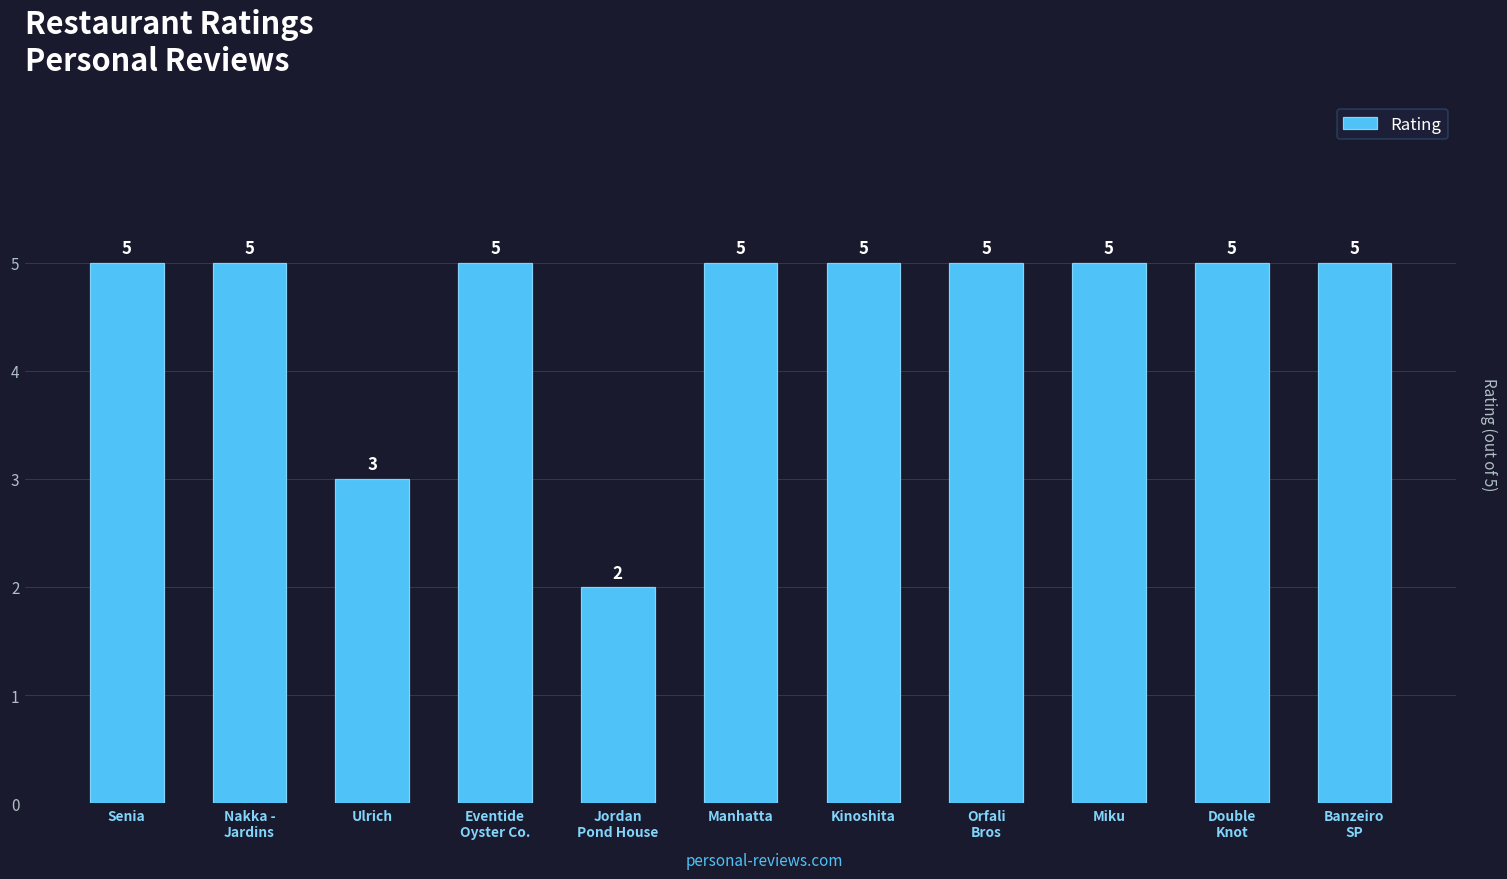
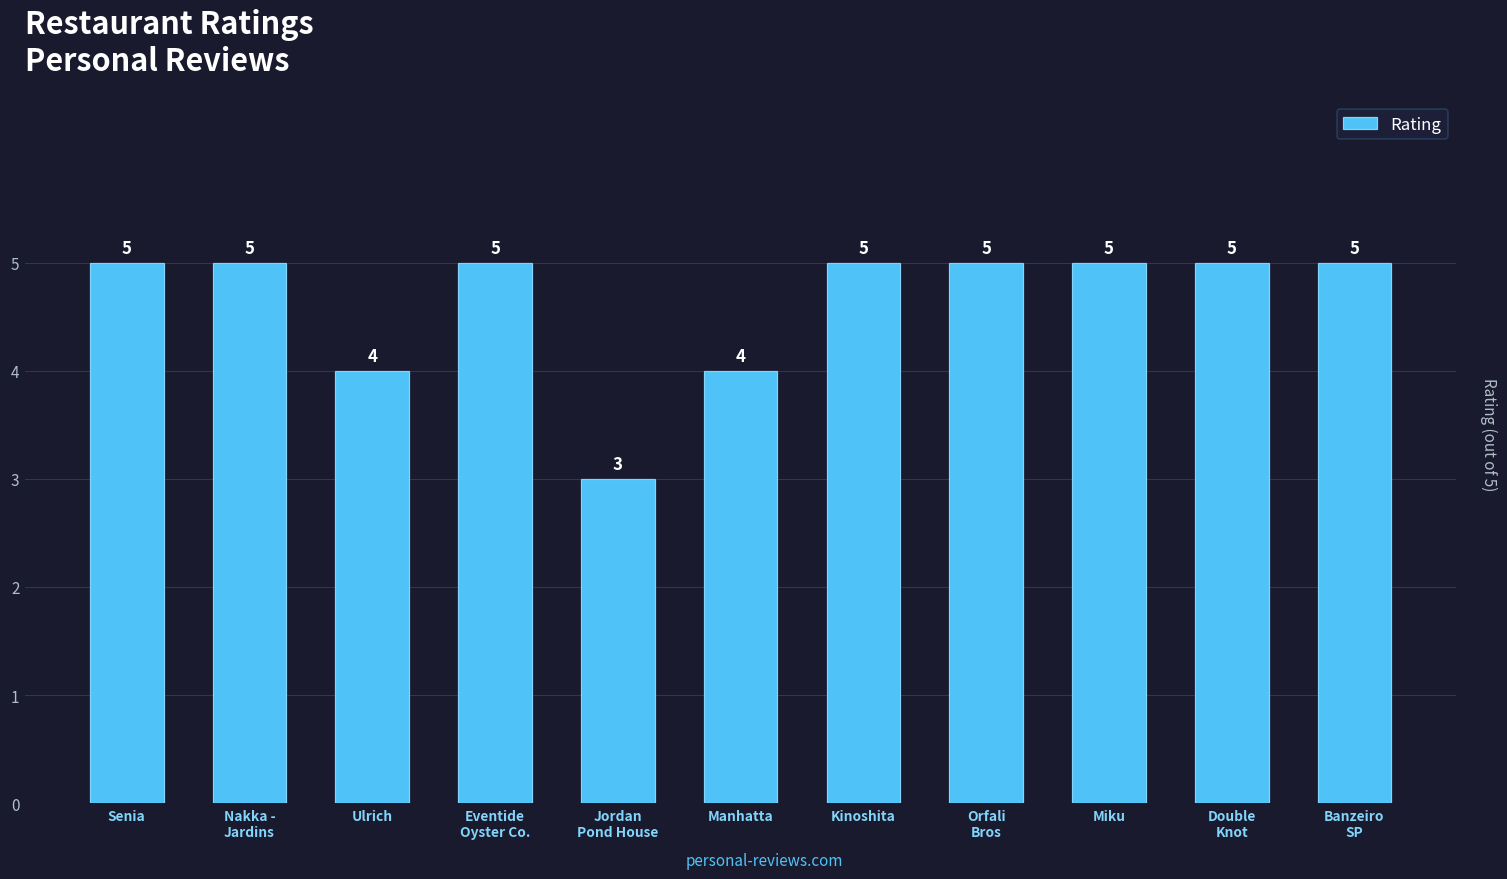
Ulrich: 3 -> 4
Jordan Pond House: 2 -> 3
Manhatta: 5 -> 4
